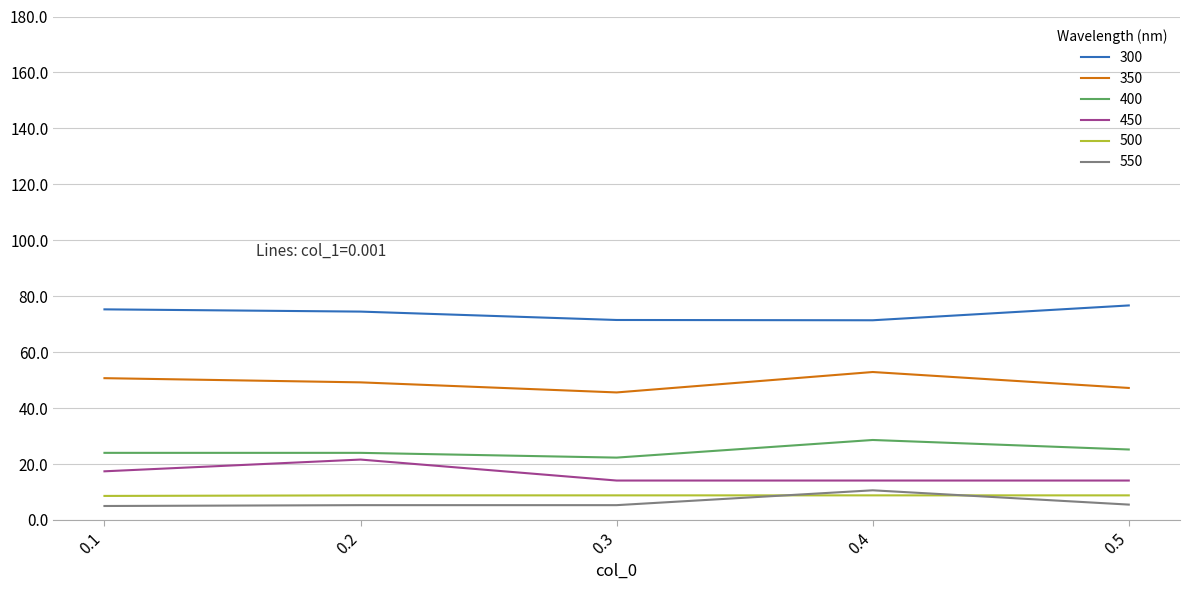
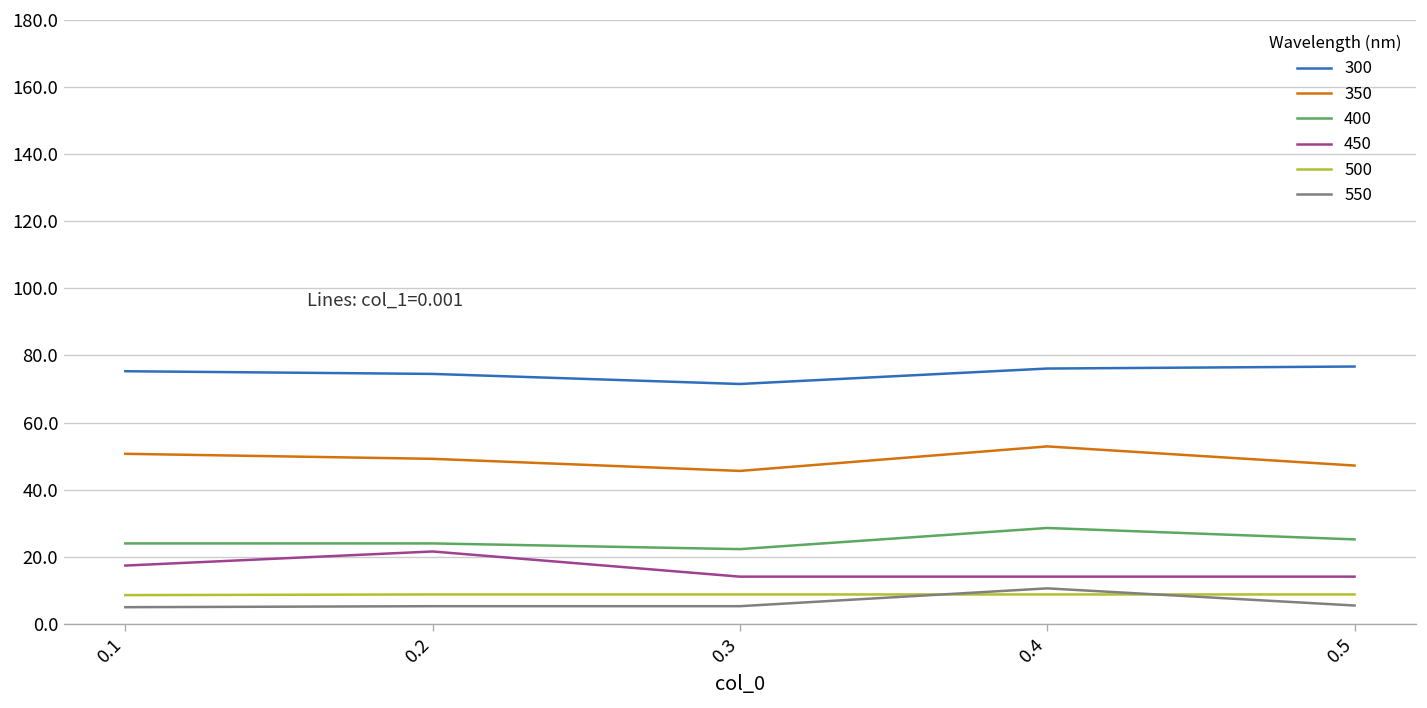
300, 0.4: 71 -> 76
